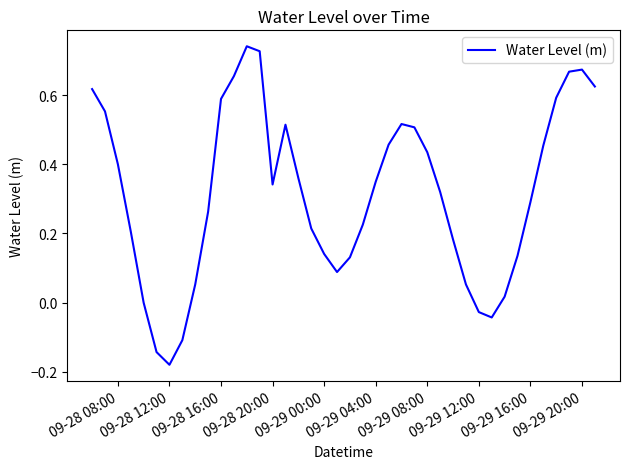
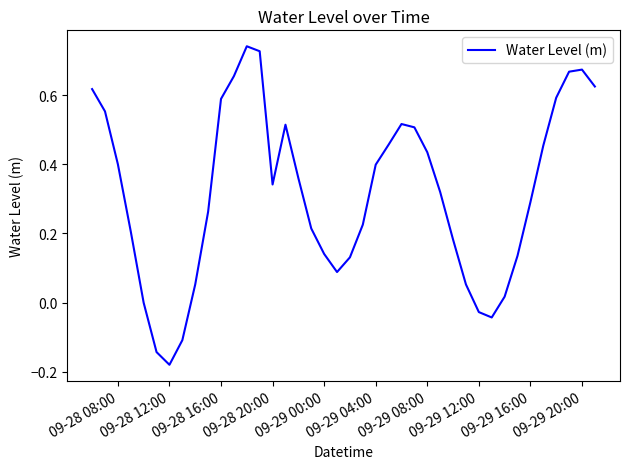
09-29 04:00: 0.35 -> 0.40
